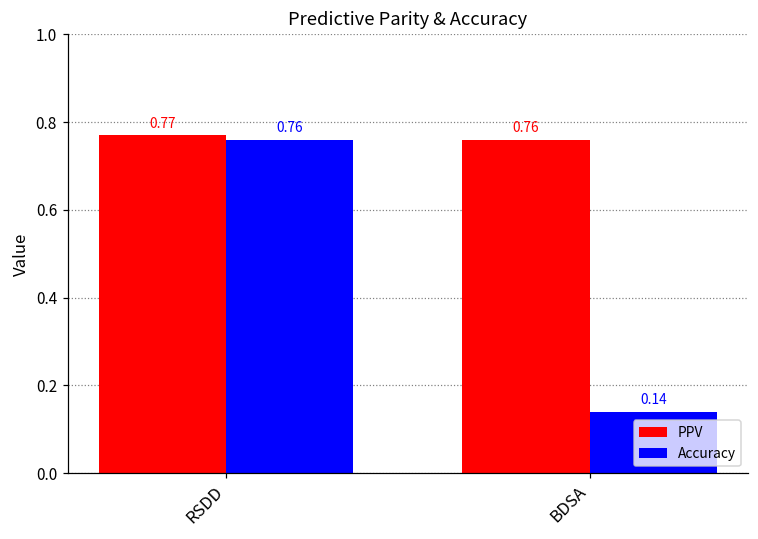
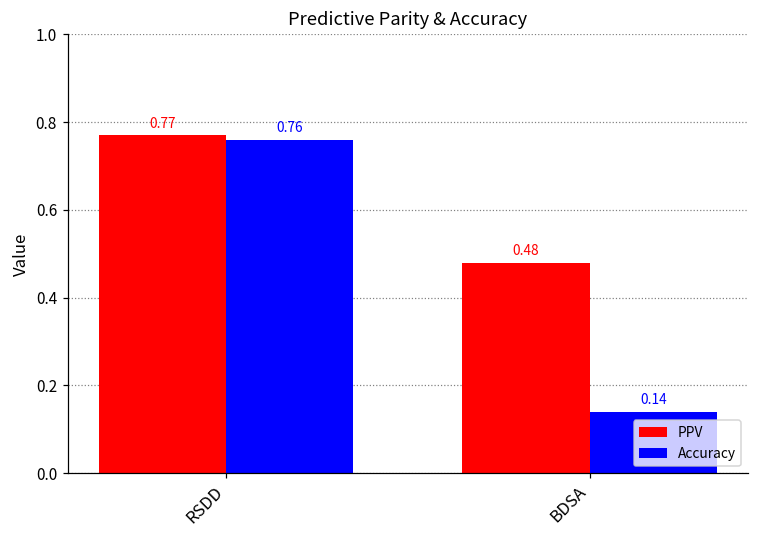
PPV, BDSA: 0.76 -> 0.48
